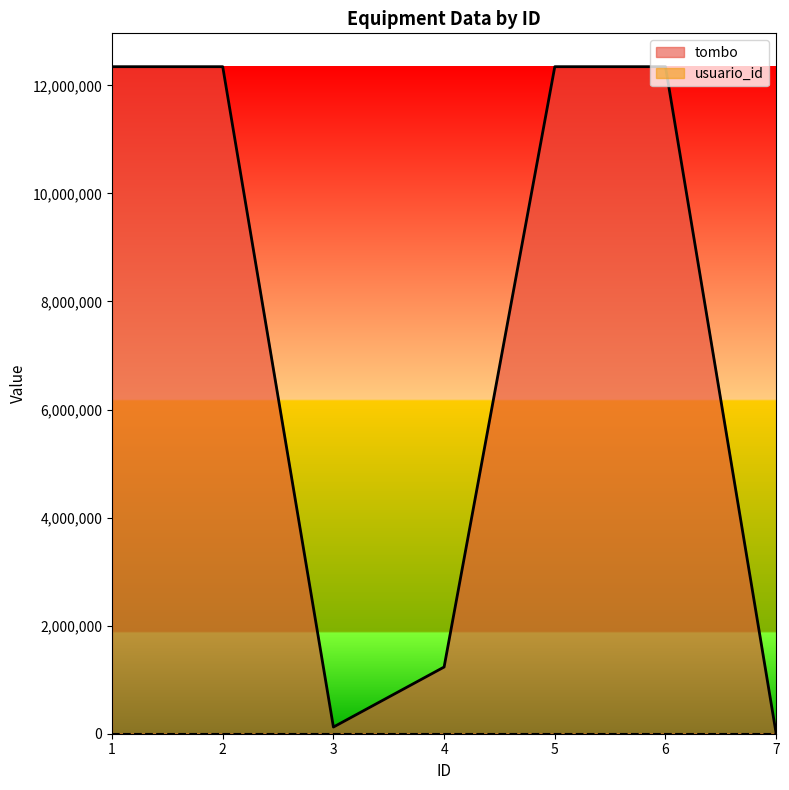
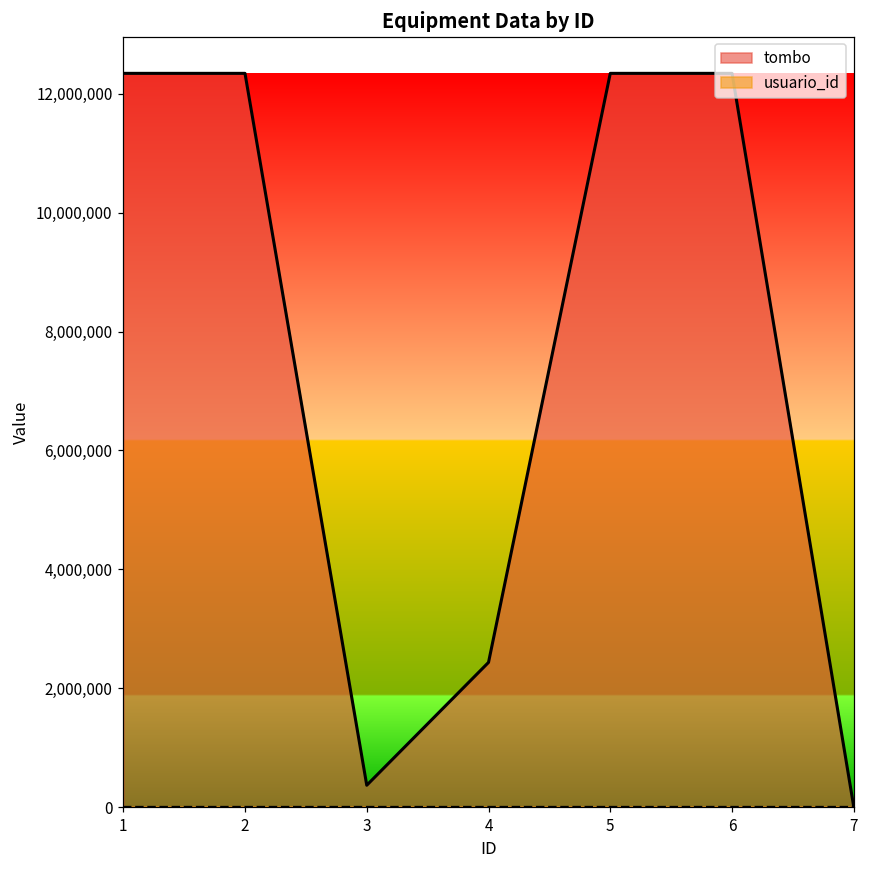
tombo, 3: 100,000 -> 400,000
tombo, 4: 1,200,000 -> 2,400,000
